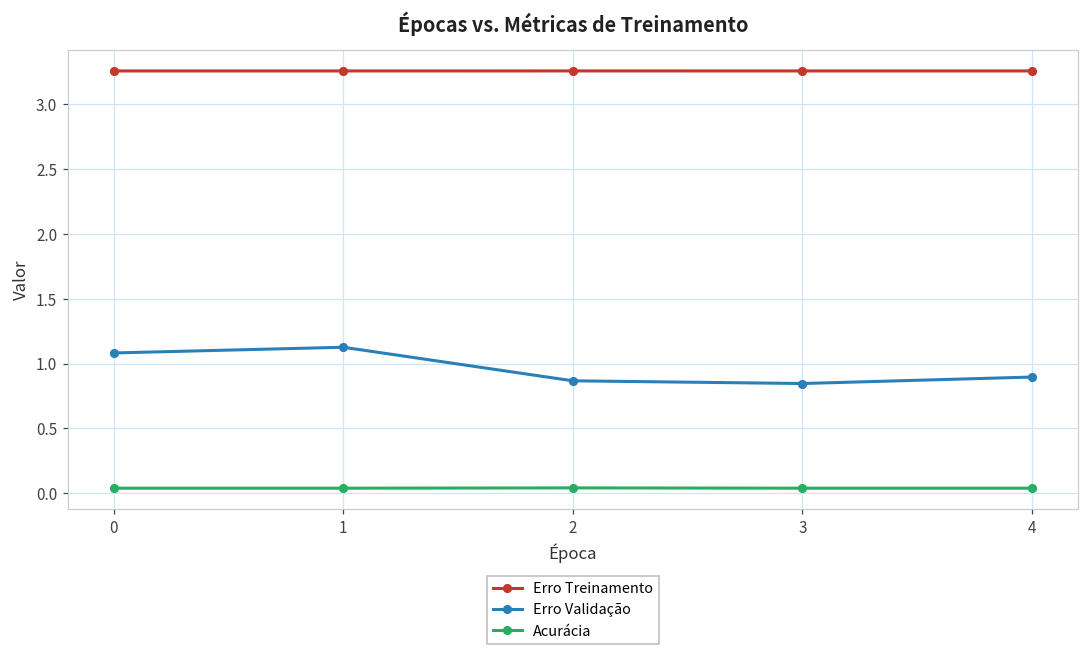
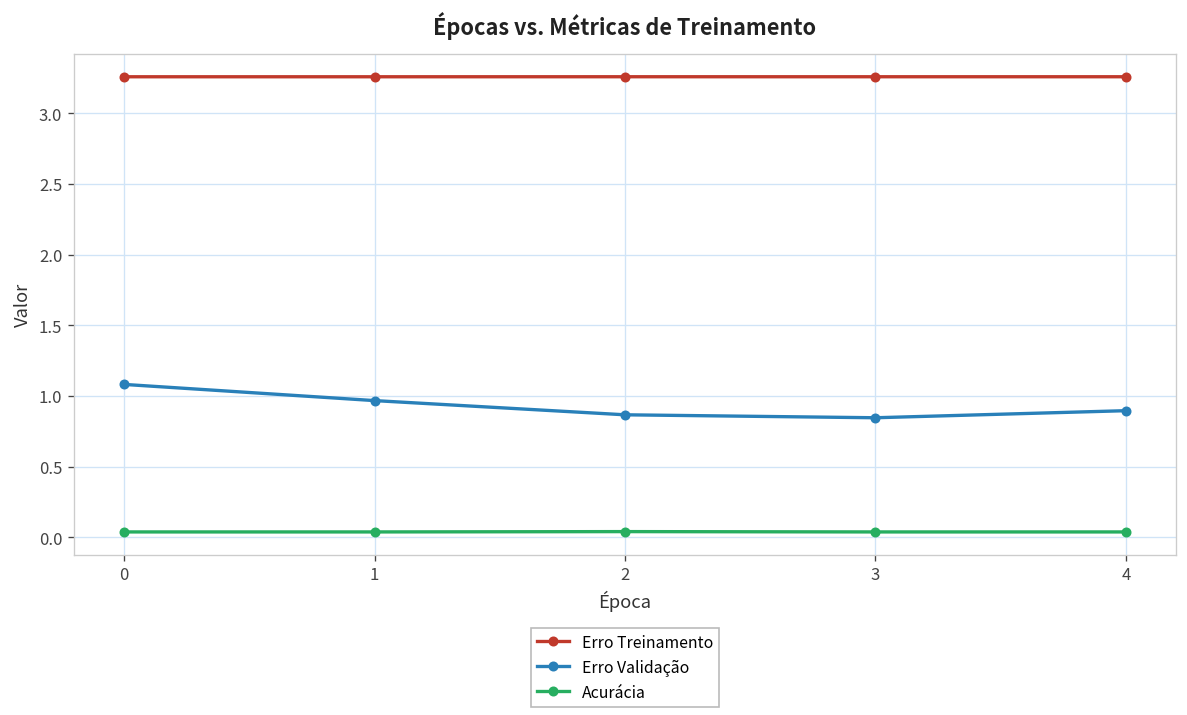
Erro Validação, 1: 1.13 -> 0.97
